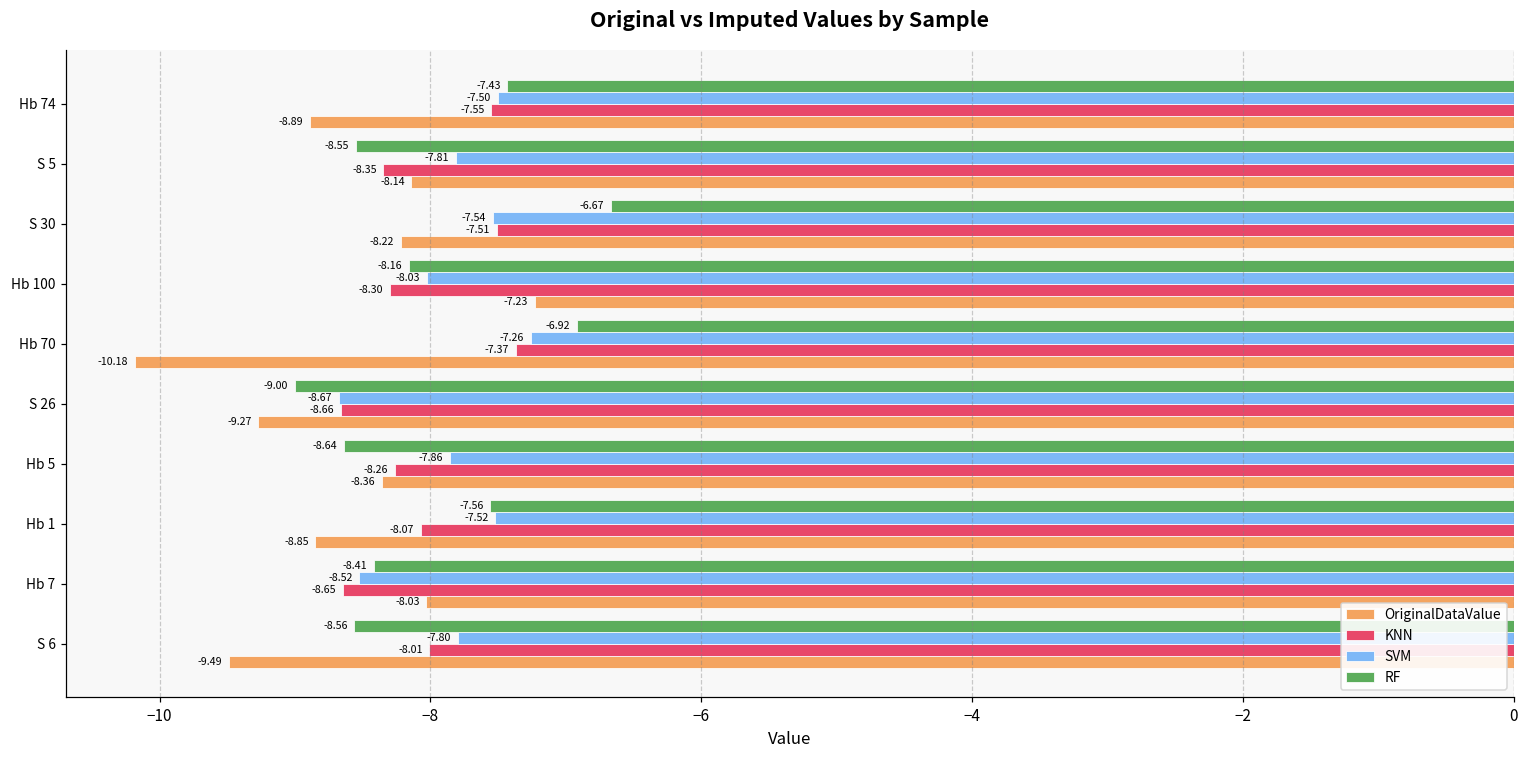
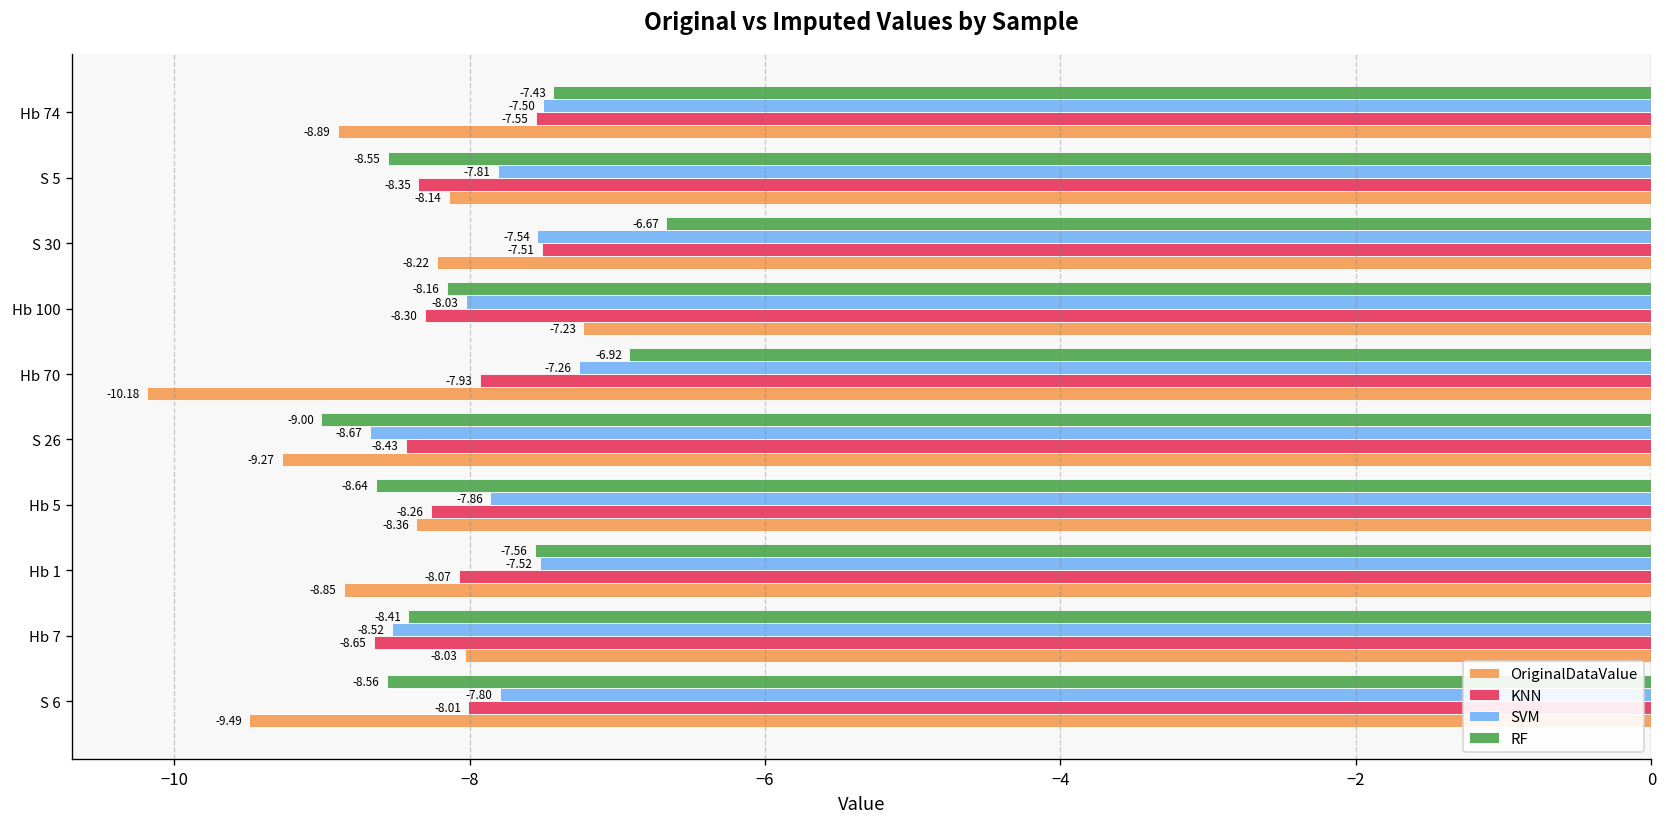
KNN, Hb 70: -7.37 -> -7.93
KNN, S 26: -8.66 -> -8.43
